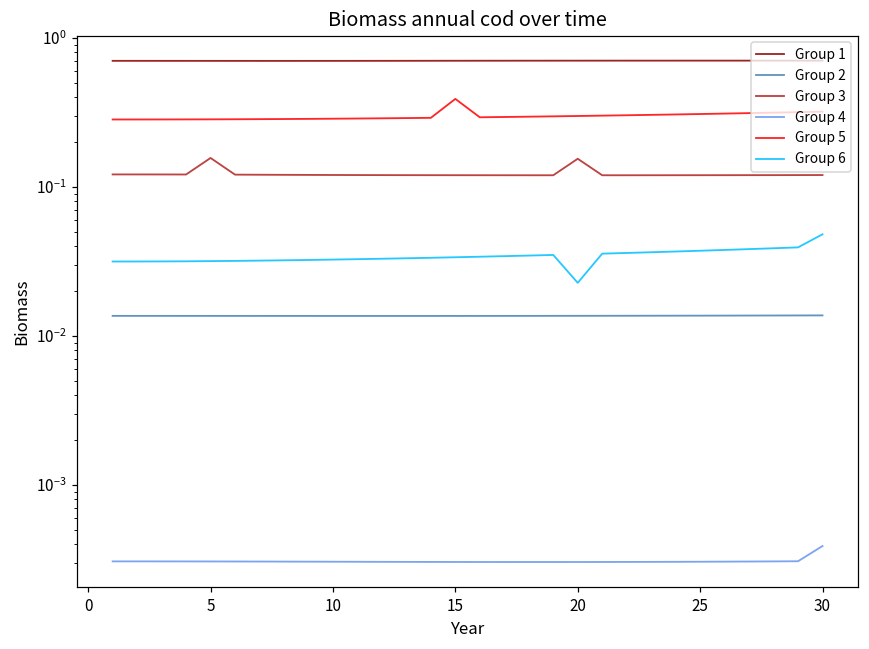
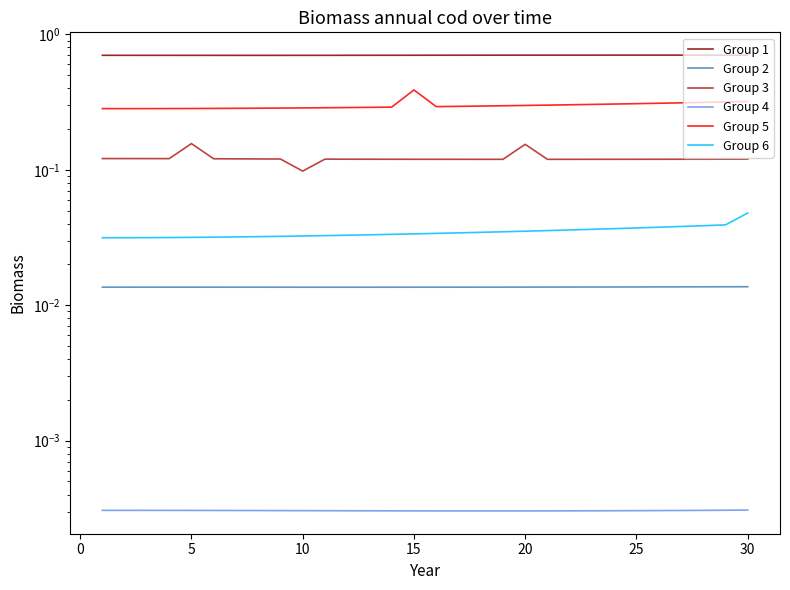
Group 3, 10: 0.12 -> 0.10
Group 6, 20: 0.023 -> 0.035
Group 4, 30: 0.00039 -> 0.00031
